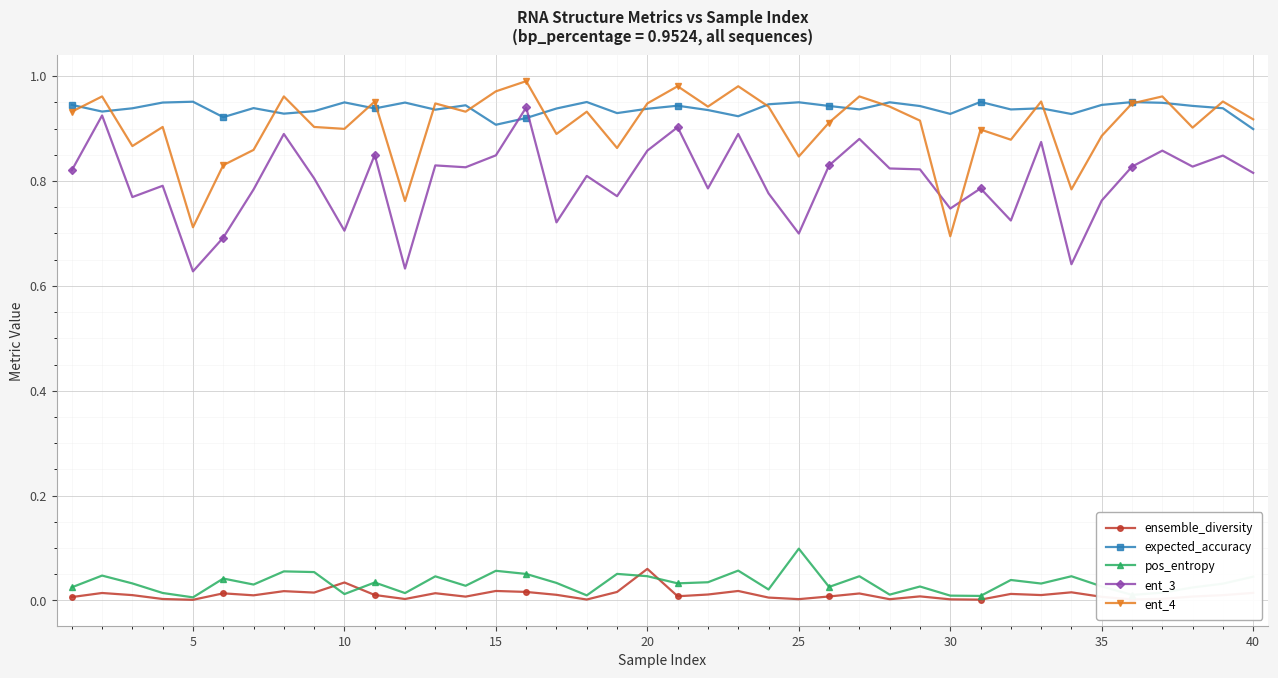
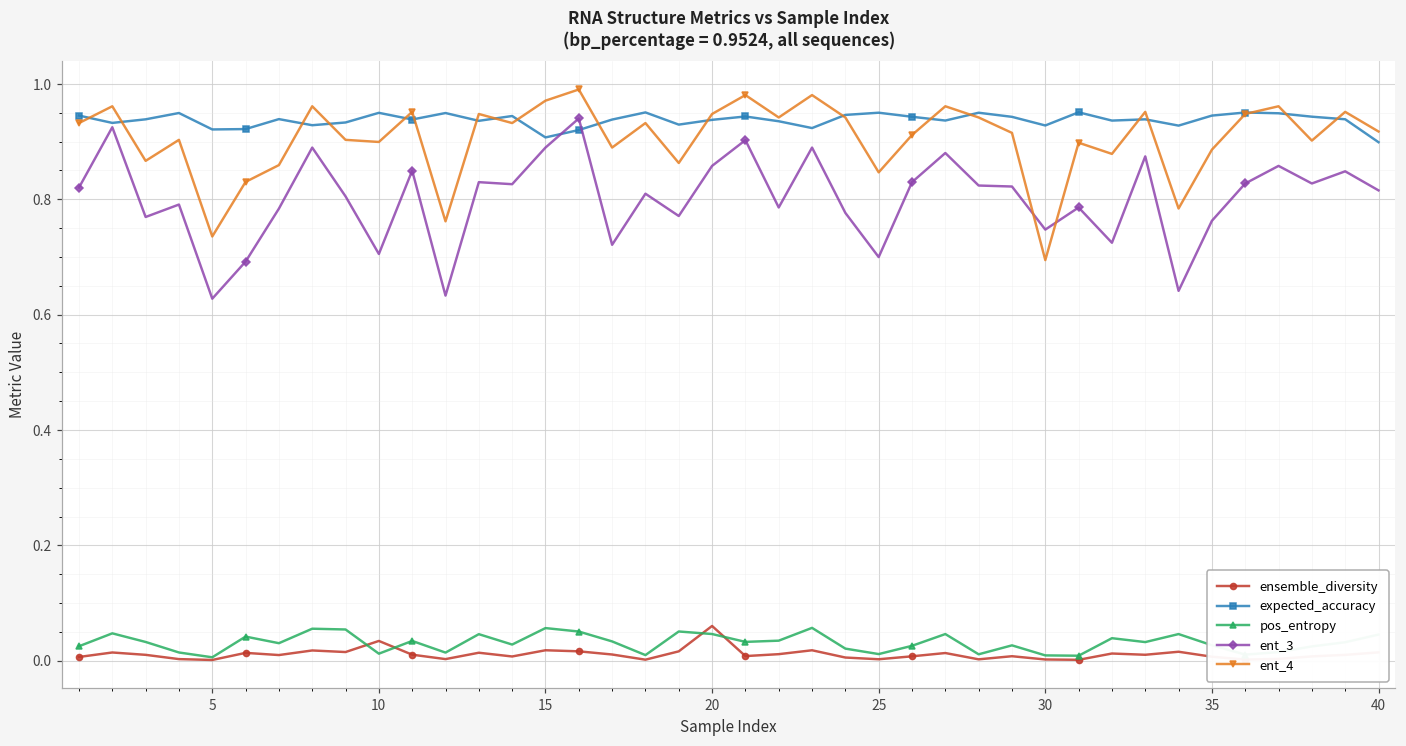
expected_accuracy, 5: 0.95 -> 0.92
ent_4, 5: 0.71 -> 0.74
ent_3, 15: 0.85 -> 0.89
pos_entropy, 25: 0.10 -> 0.01
